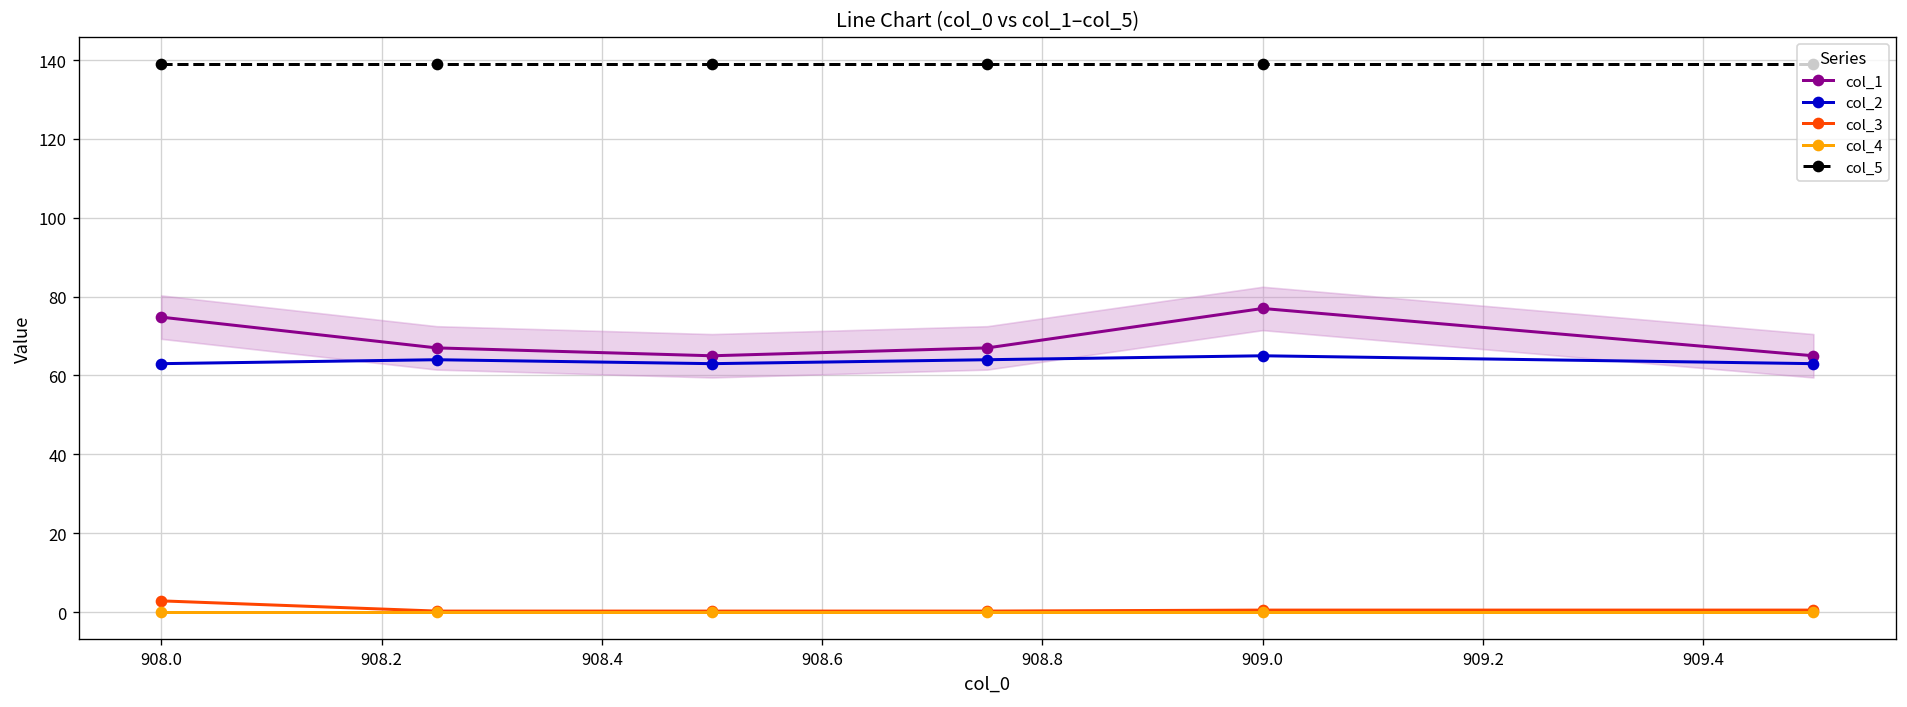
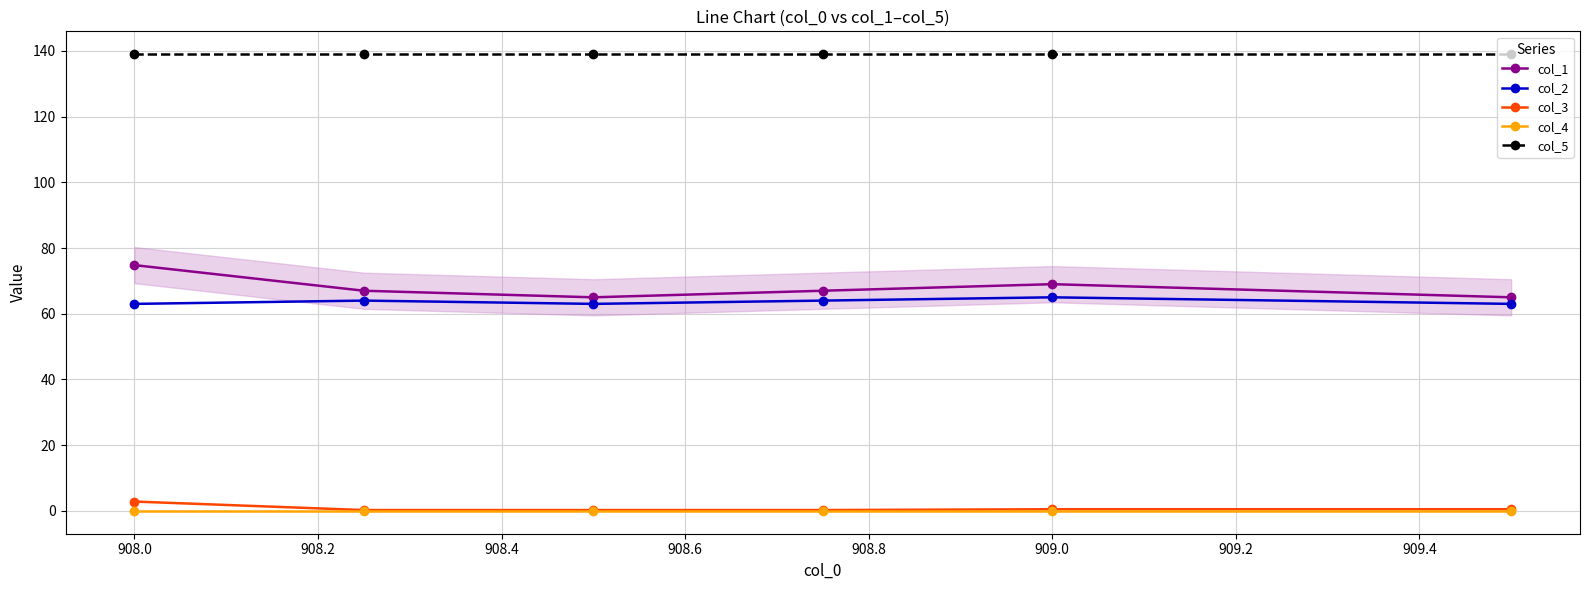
col_1, 909.0: 77 -> 69
